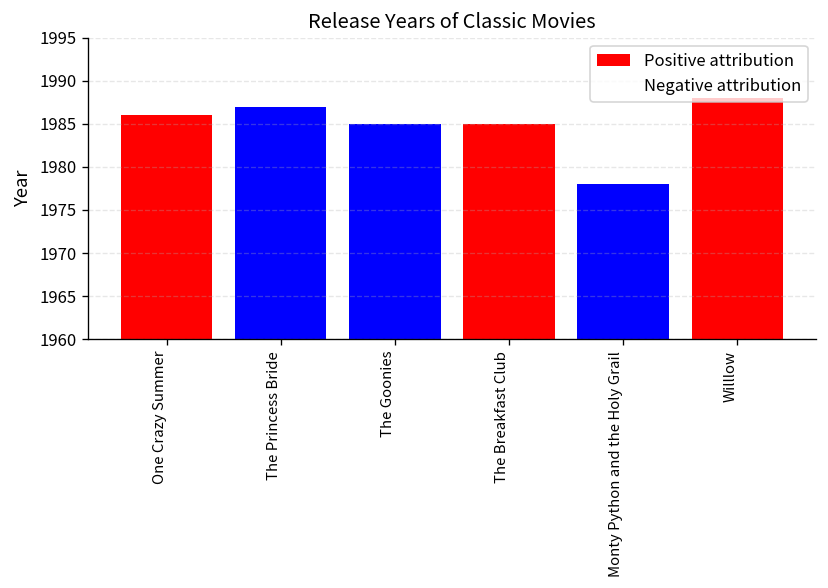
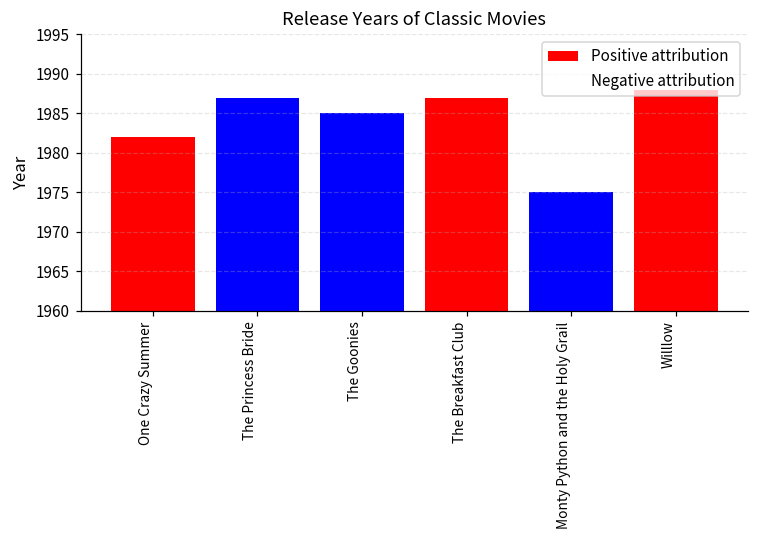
Positive attribution, One Crazy Summer: 1986 -> 1982
Positive attribution, The Breakfast Club: 1985 -> 1987
Negative attribution, Monty Python and the Holy Grail: 1978 -> 1975
